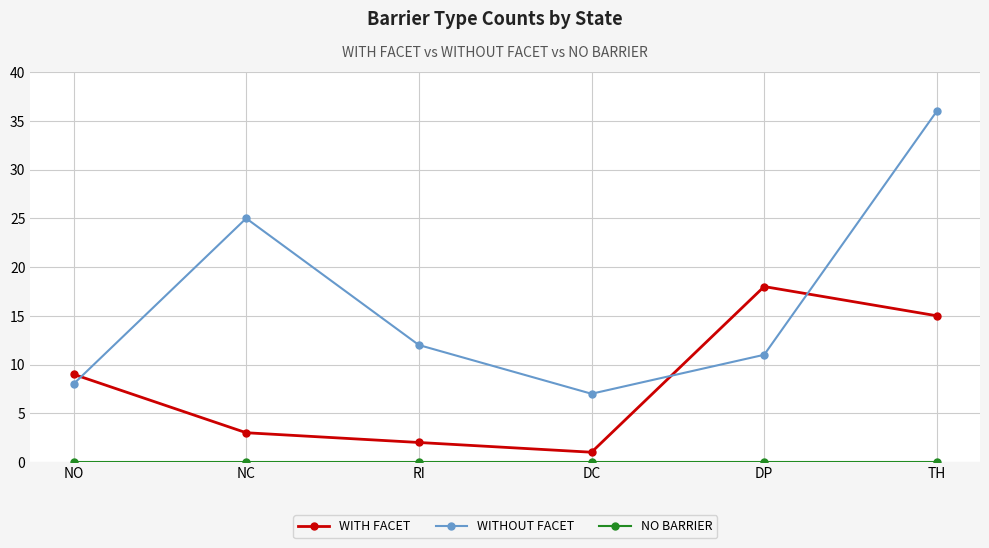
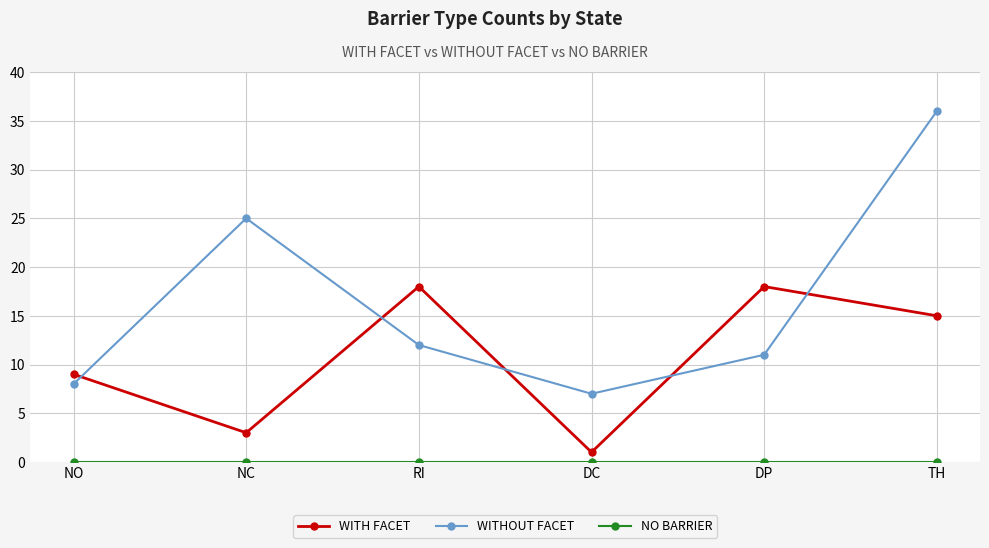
WITH FACET, RI: 2 -> 18
